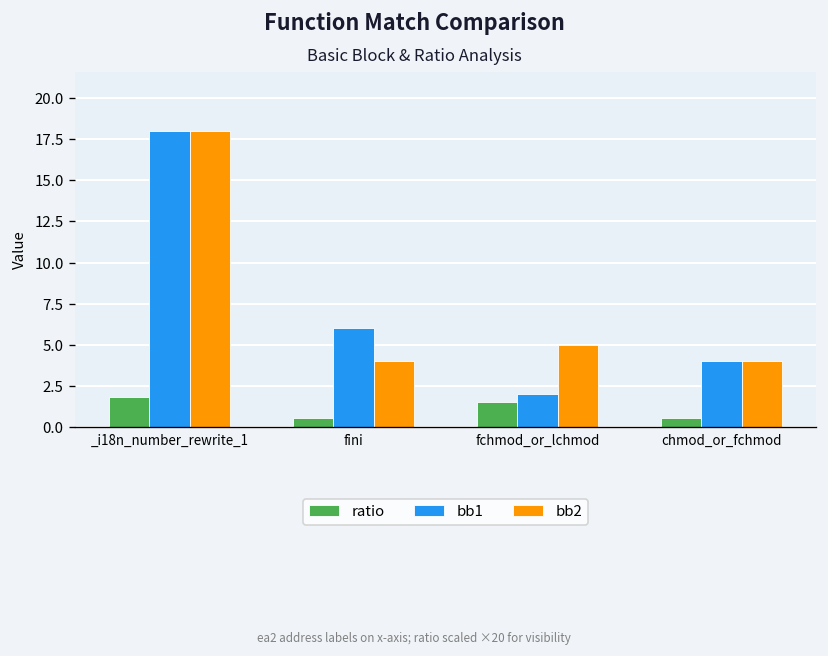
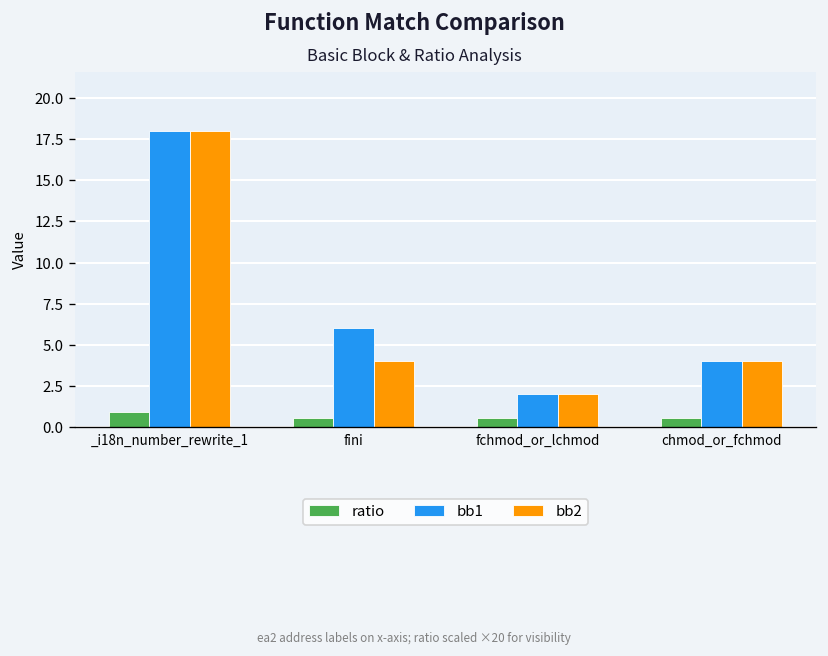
ratio, _i18n_number_rewrite_1: 1.8 -> 0.9
ratio, fchmod_or_lchmod: 1.5 -> 0.6
bb2, fchmod_or_lchmod: 5 -> 2
